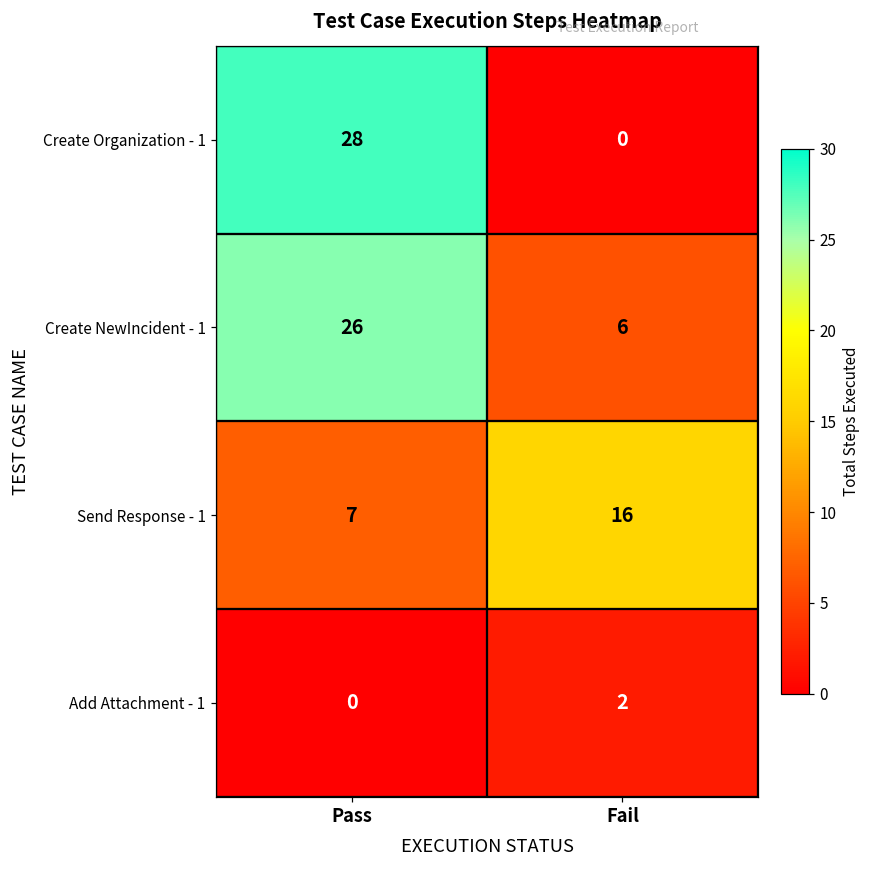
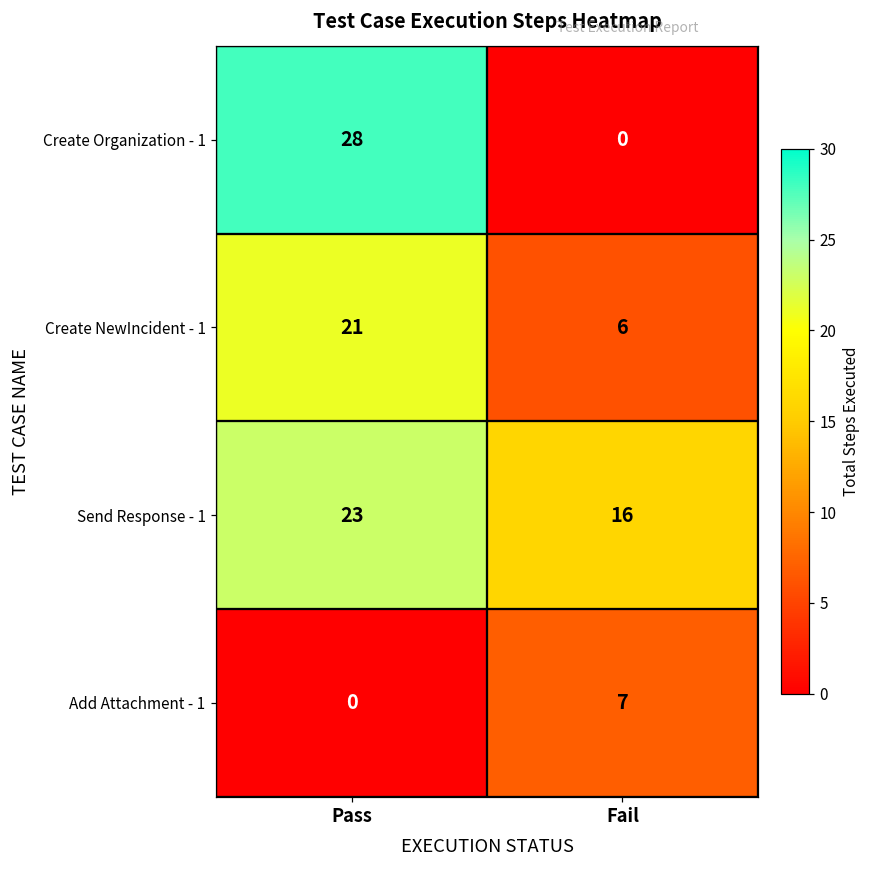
Create NewIncident - 1, Pass: 26 -> 21
Send Response - 1, Pass: 7 -> 23
Add Attachment - 1, Fail: 2 -> 7
